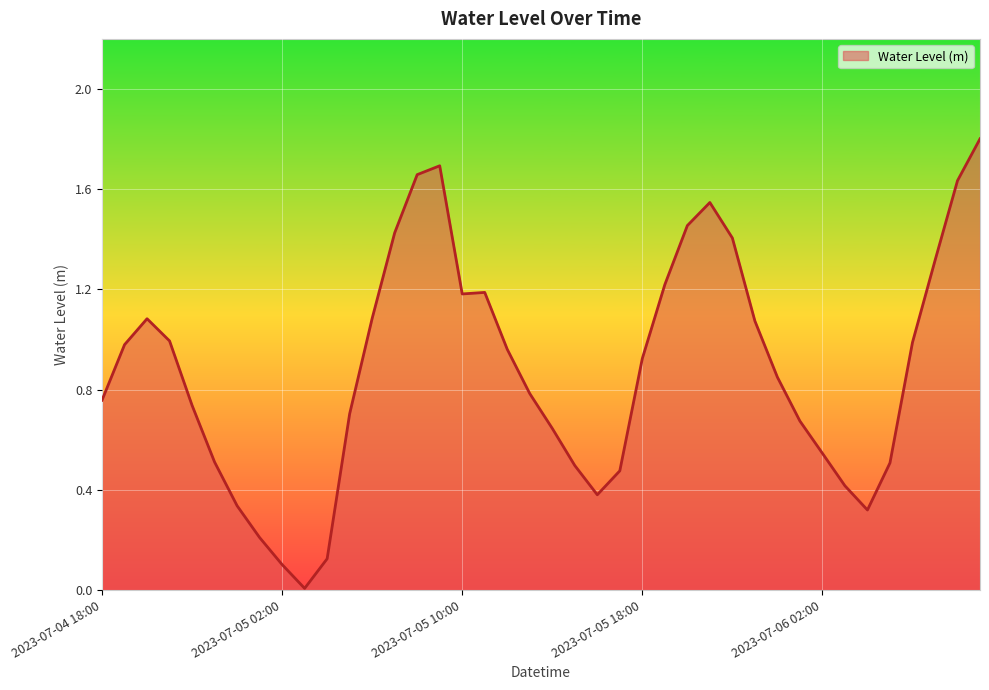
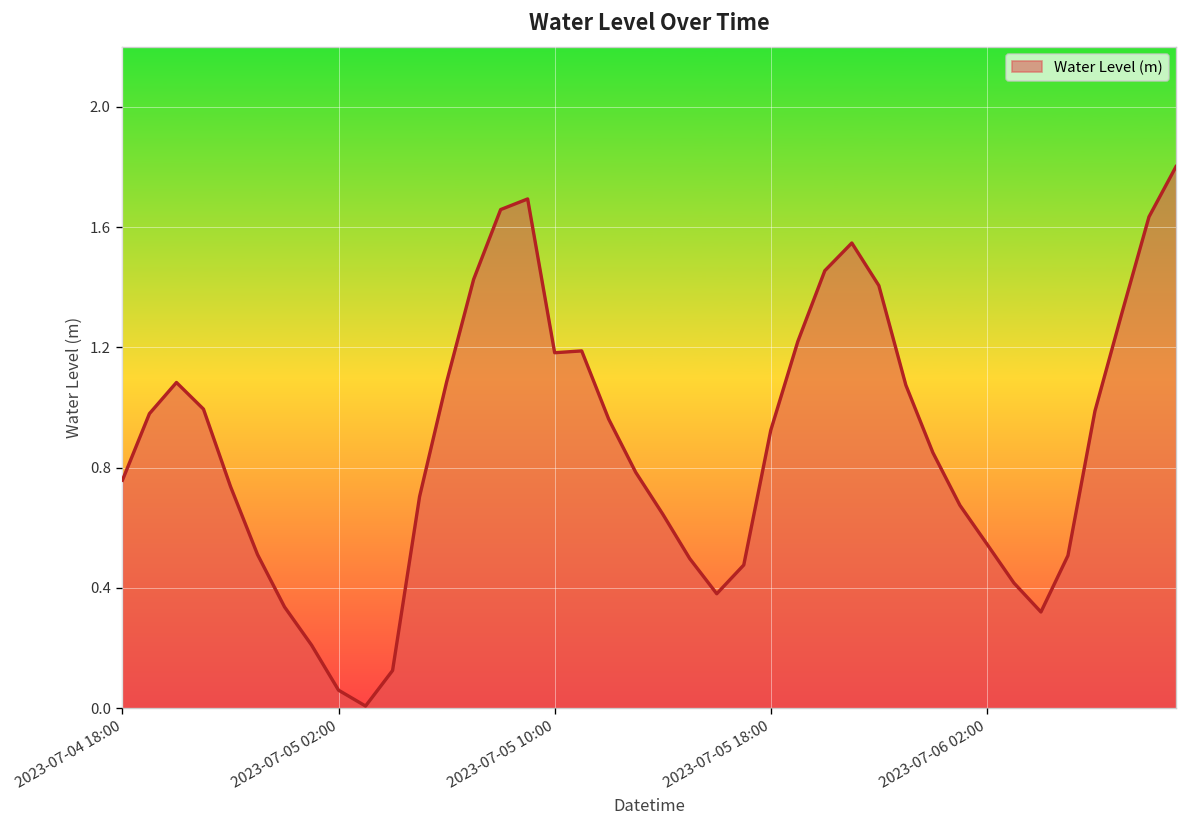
2023-07-05 02:00: 0.10 -> 0.06
